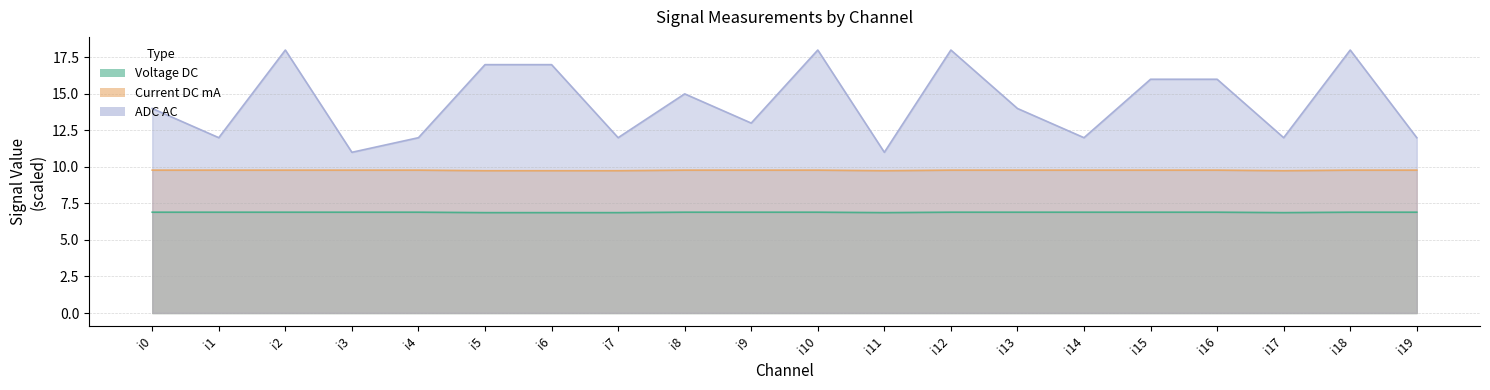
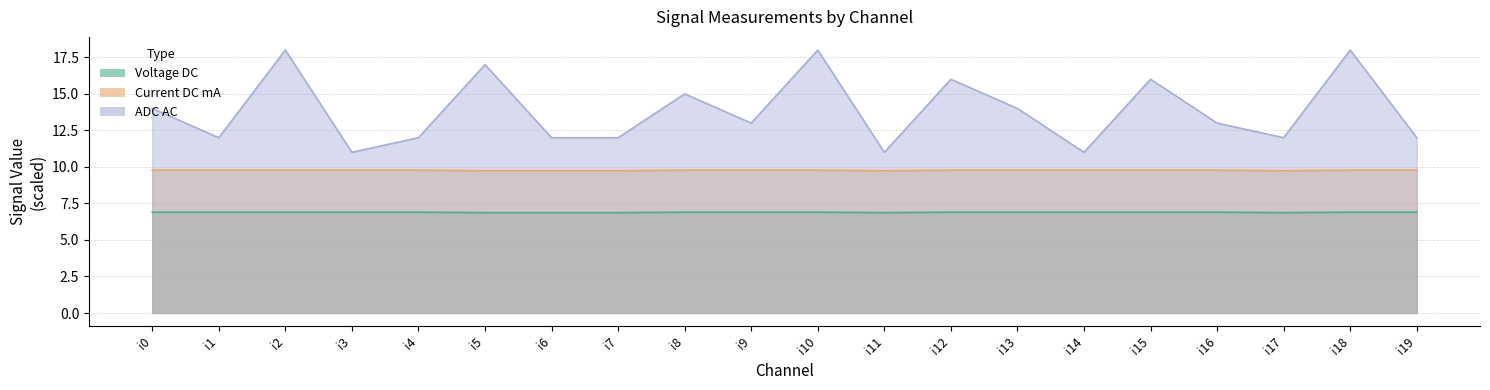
ADC AC, i6: 17 -> 12
ADC AC, i12: 18 -> 16
ADC AC, i14: 12 -> 11
ADC AC, i16: 16 -> 13
